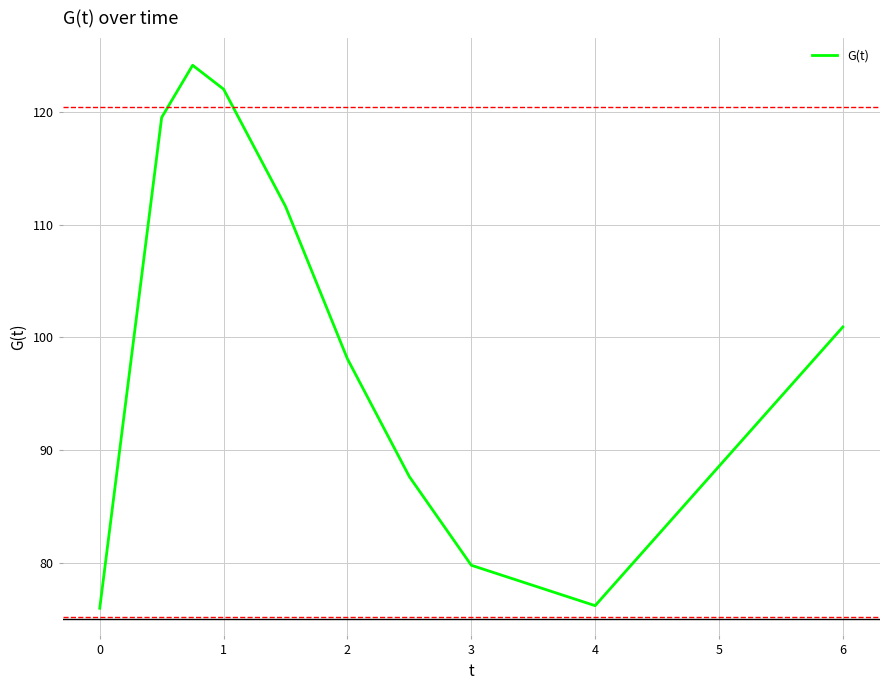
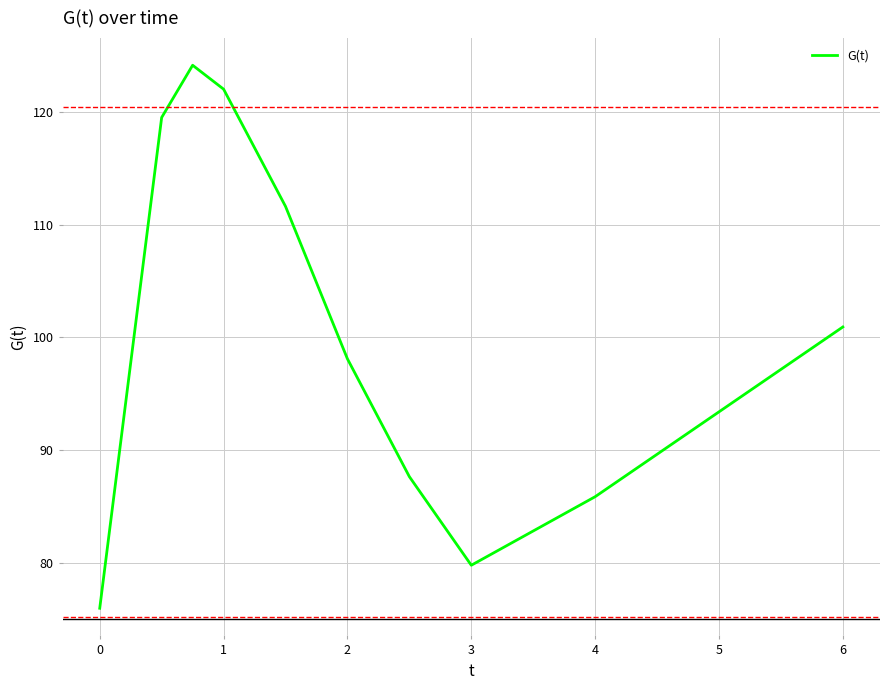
4: 76.2 -> 85.9
